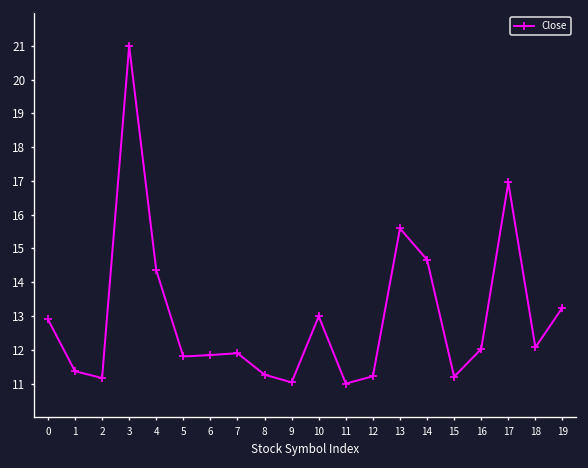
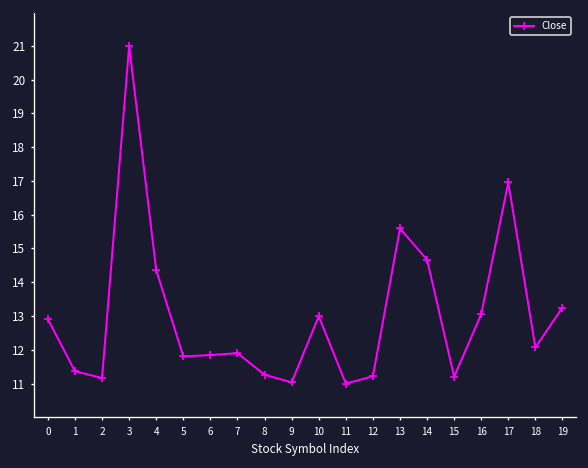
16: 12.0 -> 13.1
